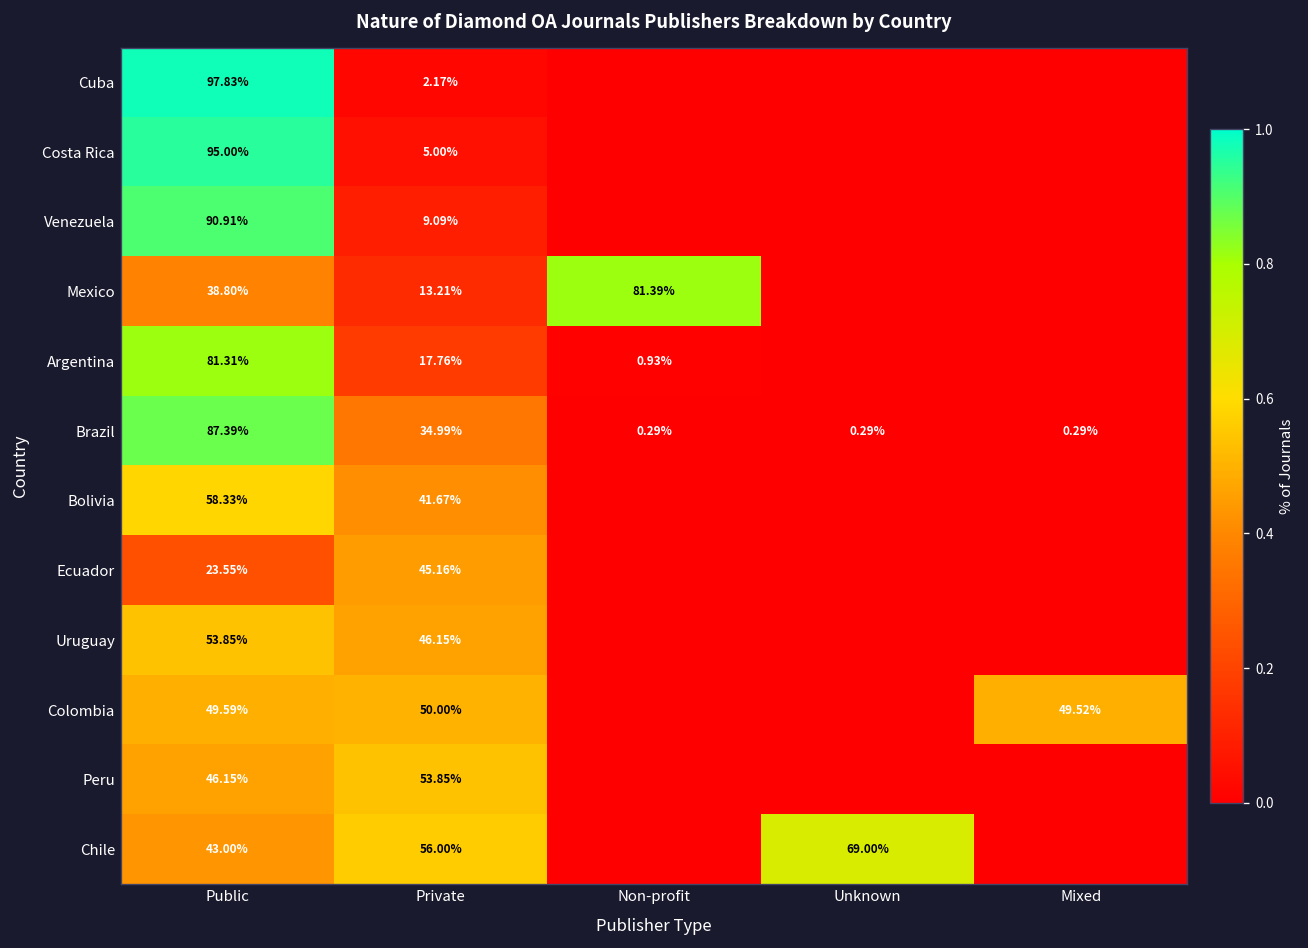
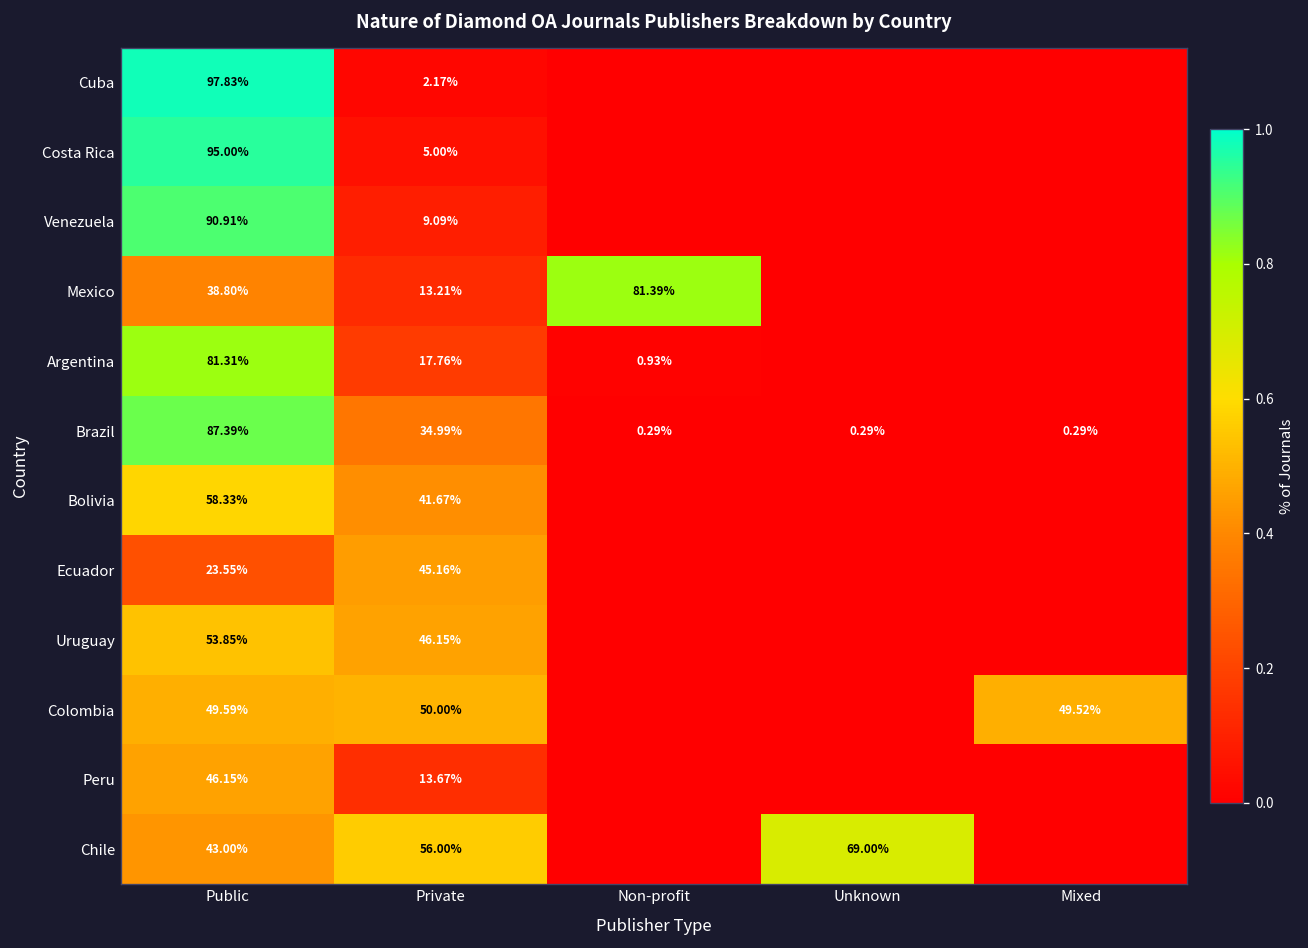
Peru, Private: 53.85% -> 13.67%
